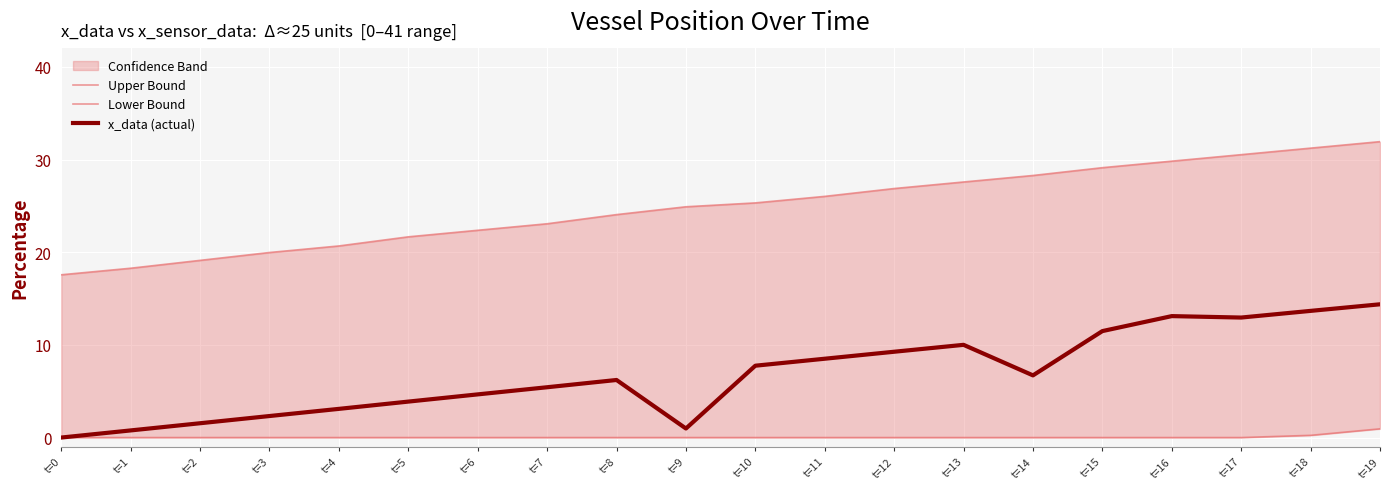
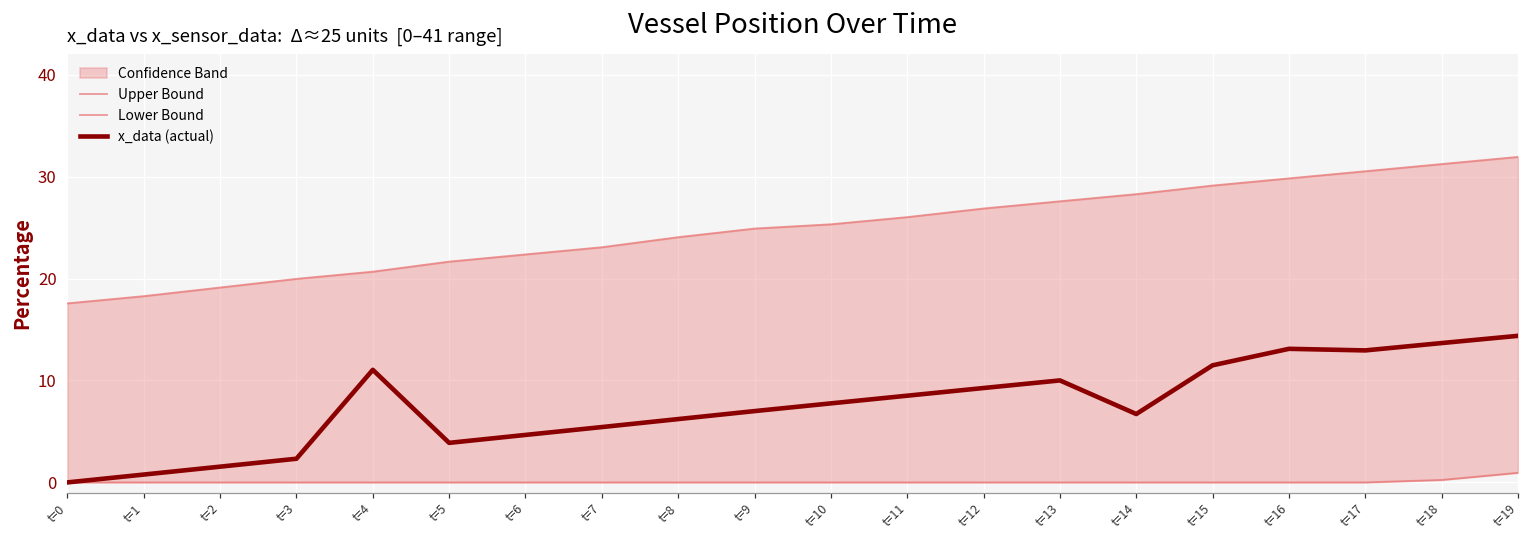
x_data (actual), t=4: 3 -> 11
x_data (actual), t=9: 1 -> 7
